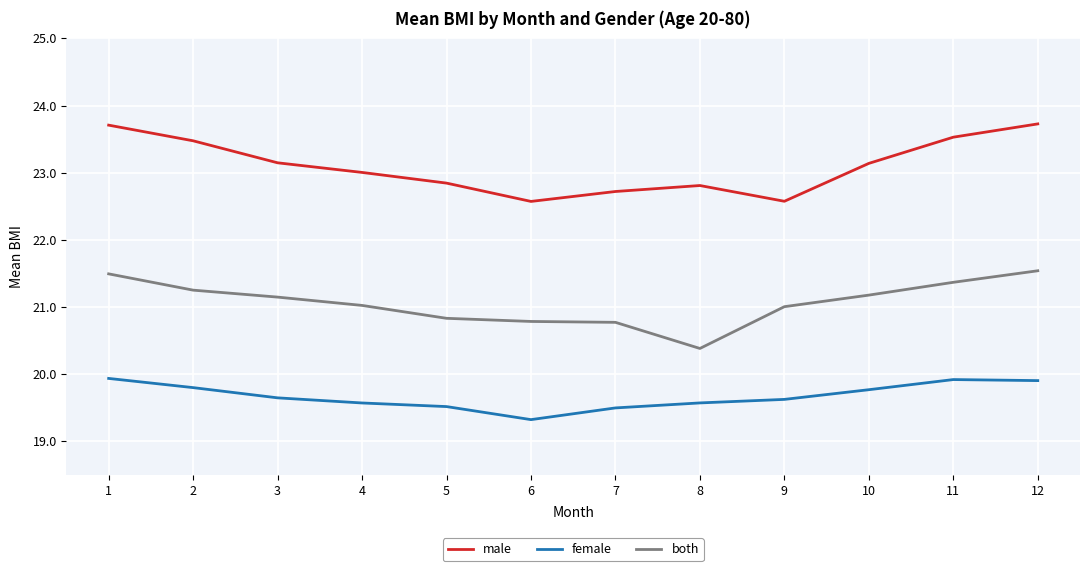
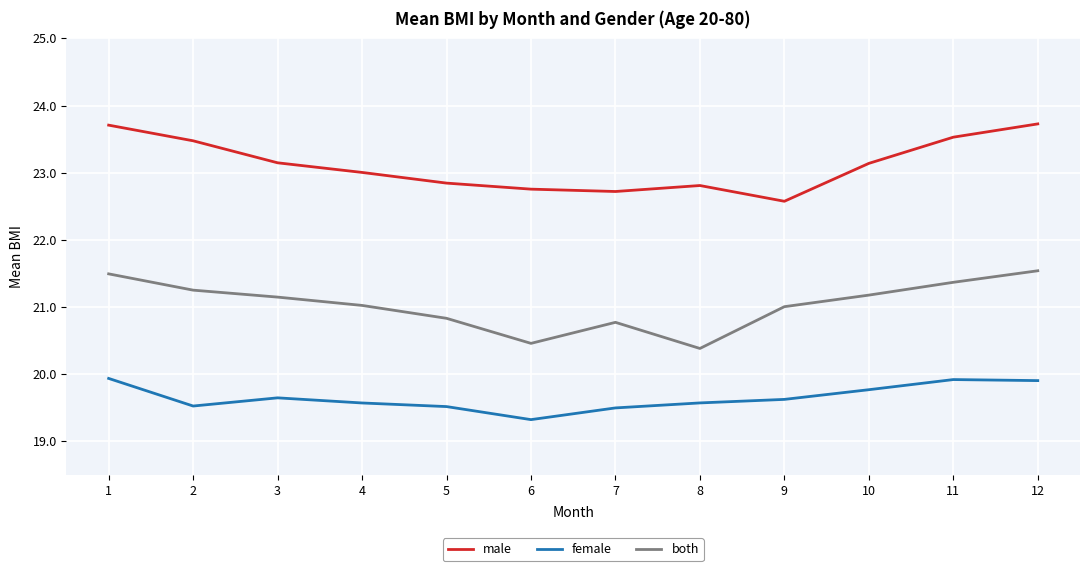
female, 2: 19.8 -> 19.5
male, 6: 22.6 -> 22.8
both, 6: 20.8 -> 20.5
